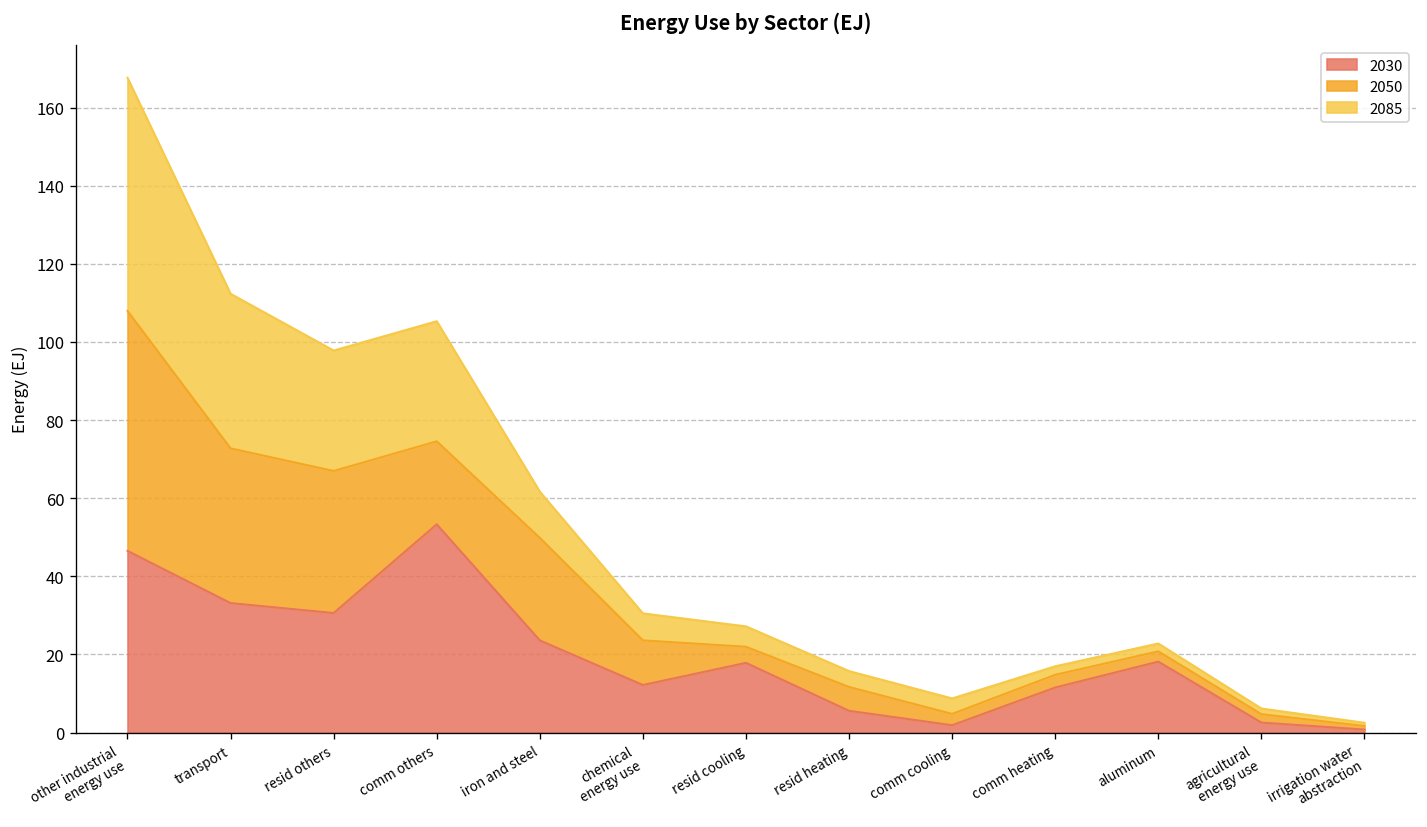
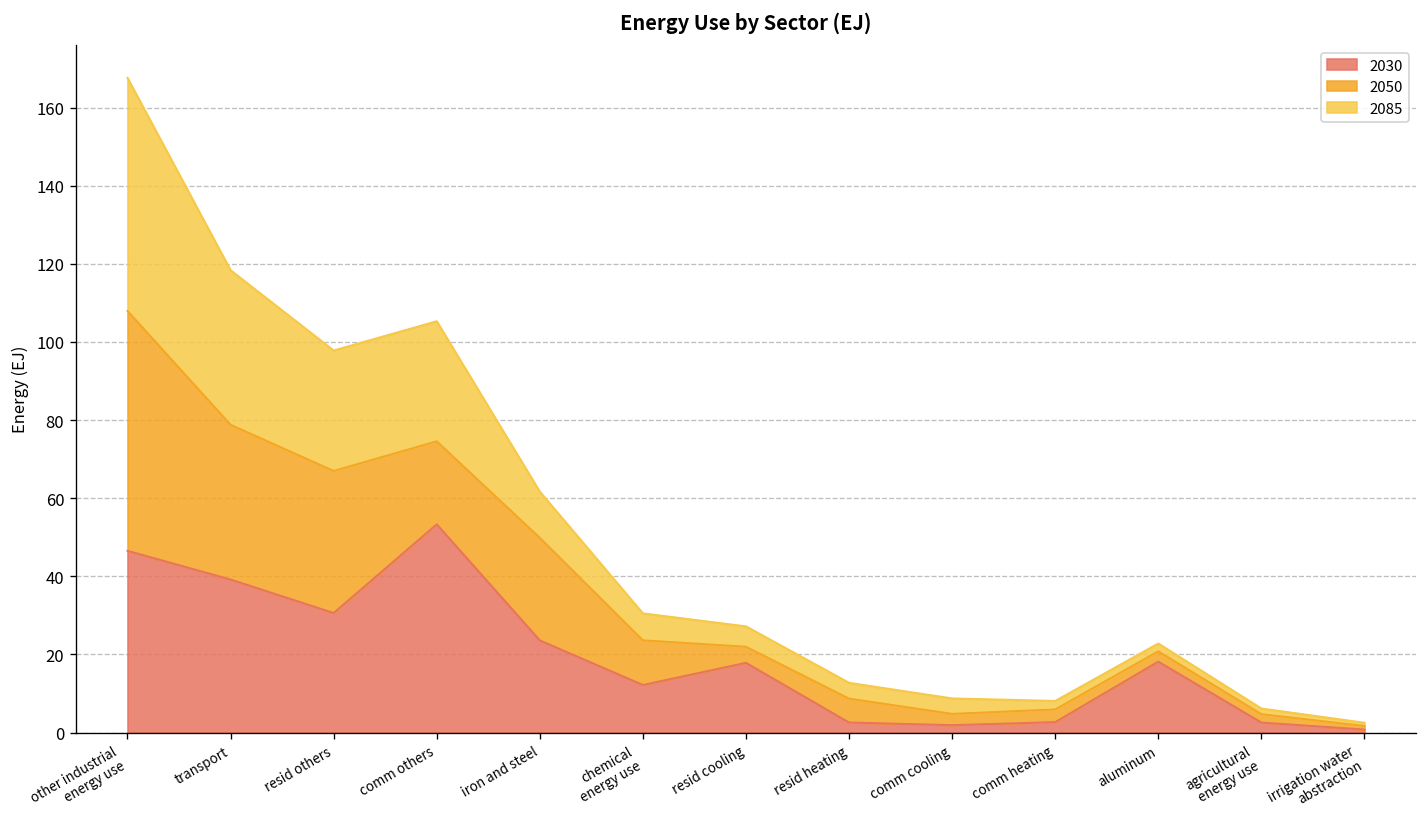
2030, transport: 33 -> 39
2030, resid heating: 6 -> 3
2030, comm heating: 12 -> 3
